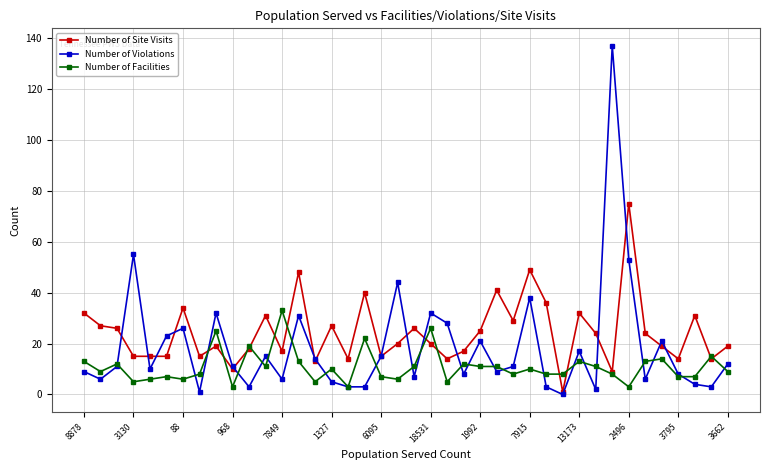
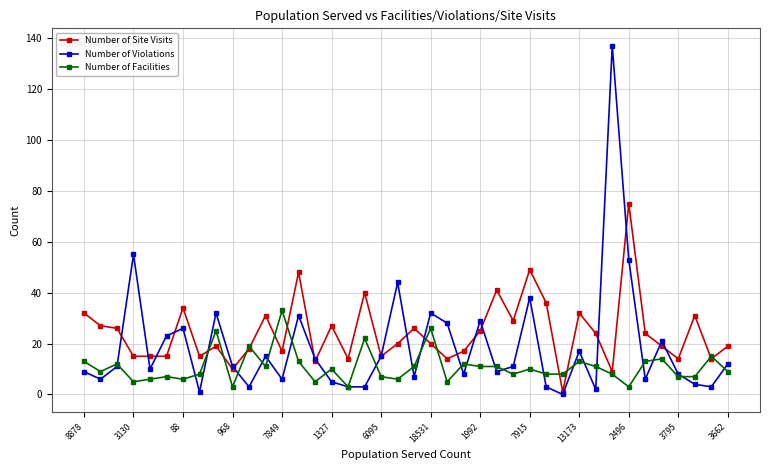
Number of Violations, 1992: 21 -> 29
